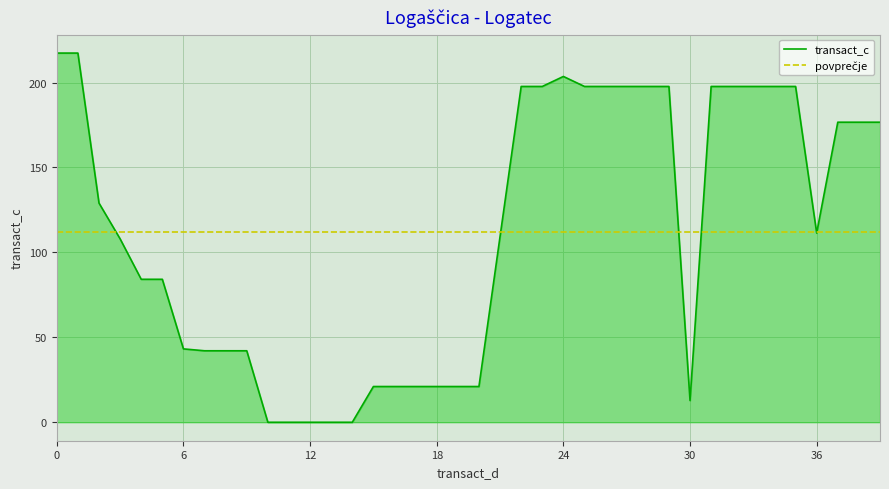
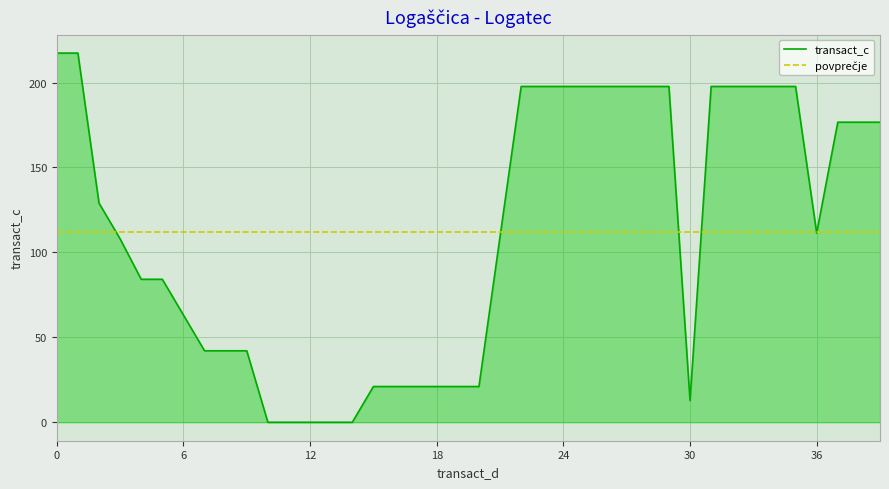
6: 43 -> 63
24: 204 -> 198
